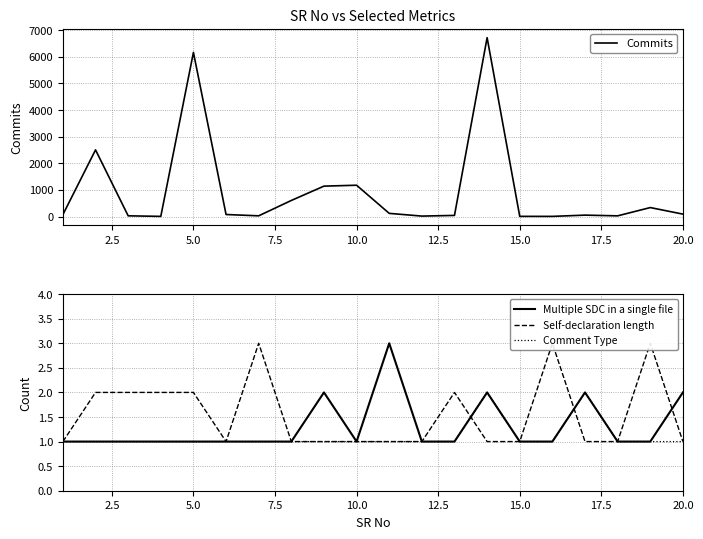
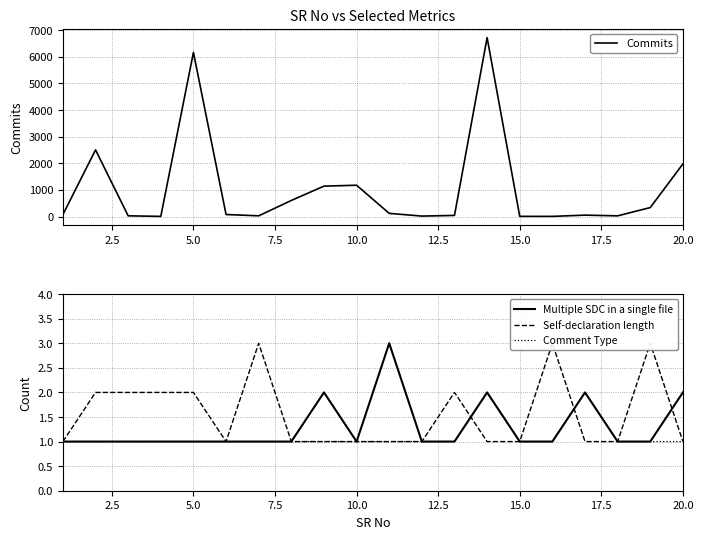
SR No vs Selected Metrics, 20.0: 100 -> 2000
